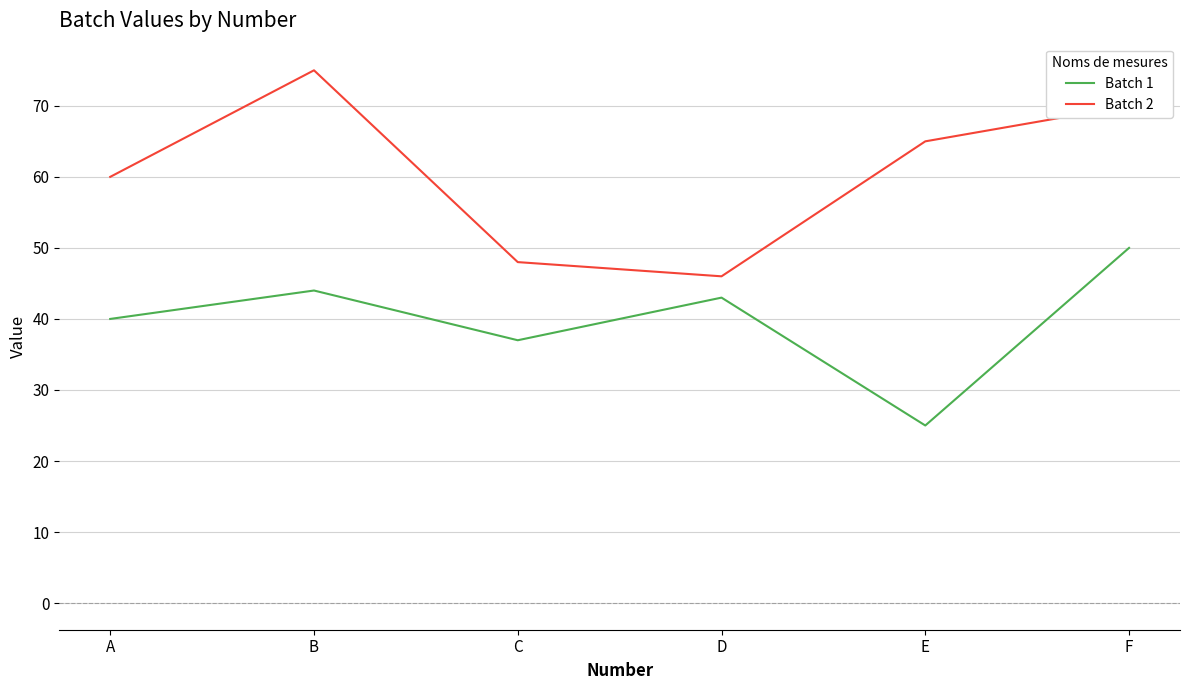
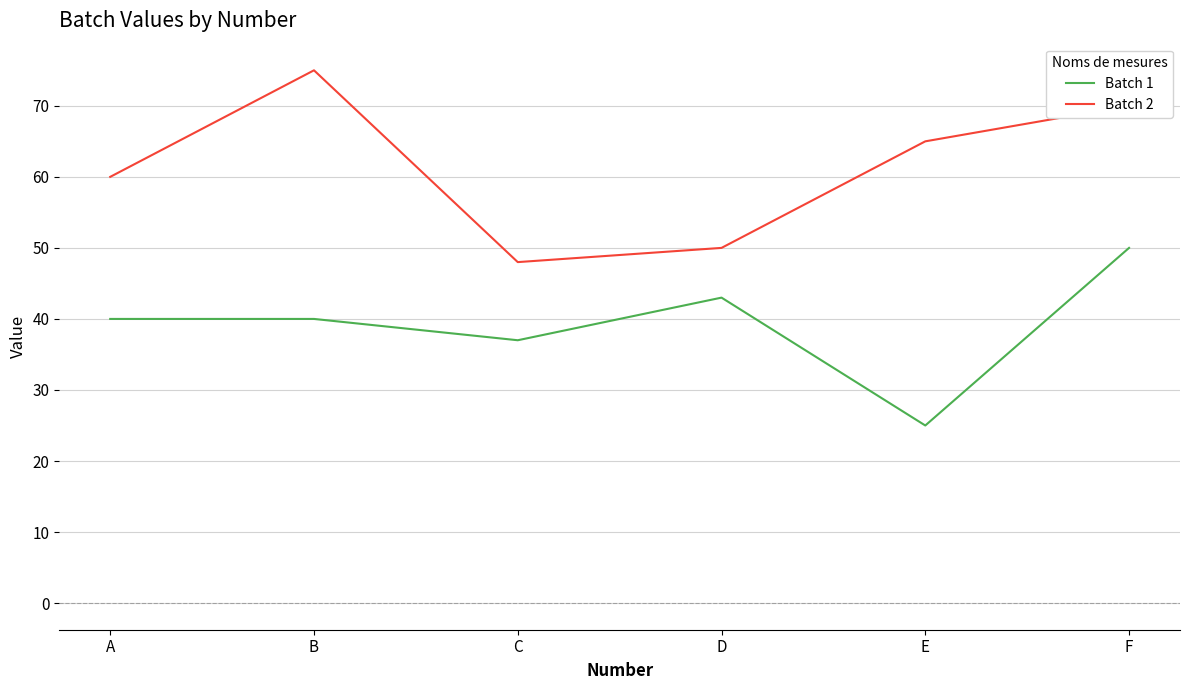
Batch 1, B: 44 -> 40
Batch 2, D: 46 -> 50
